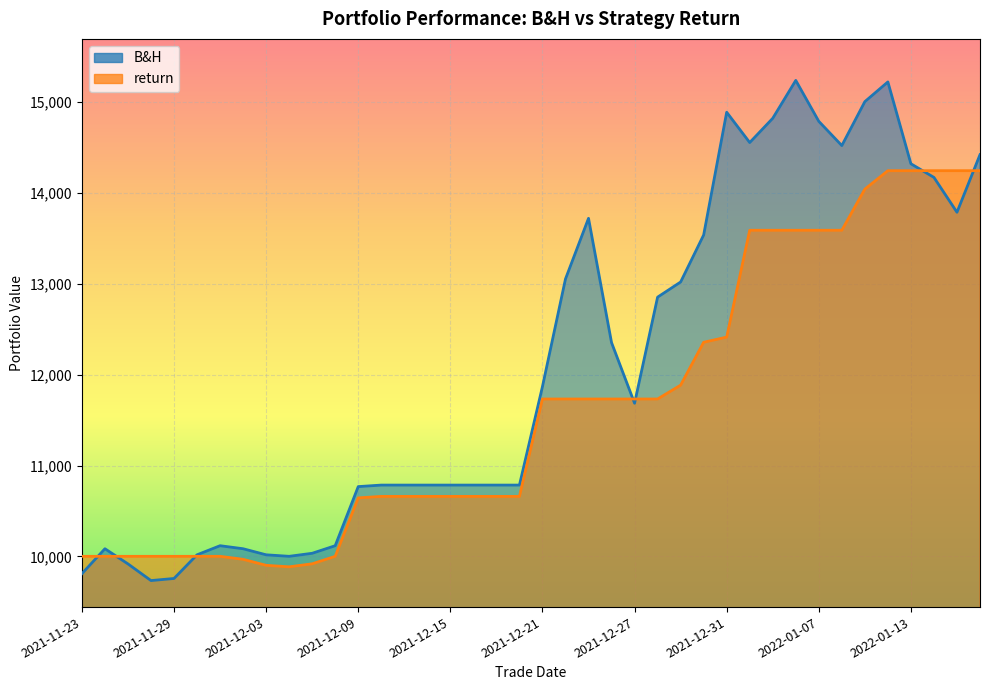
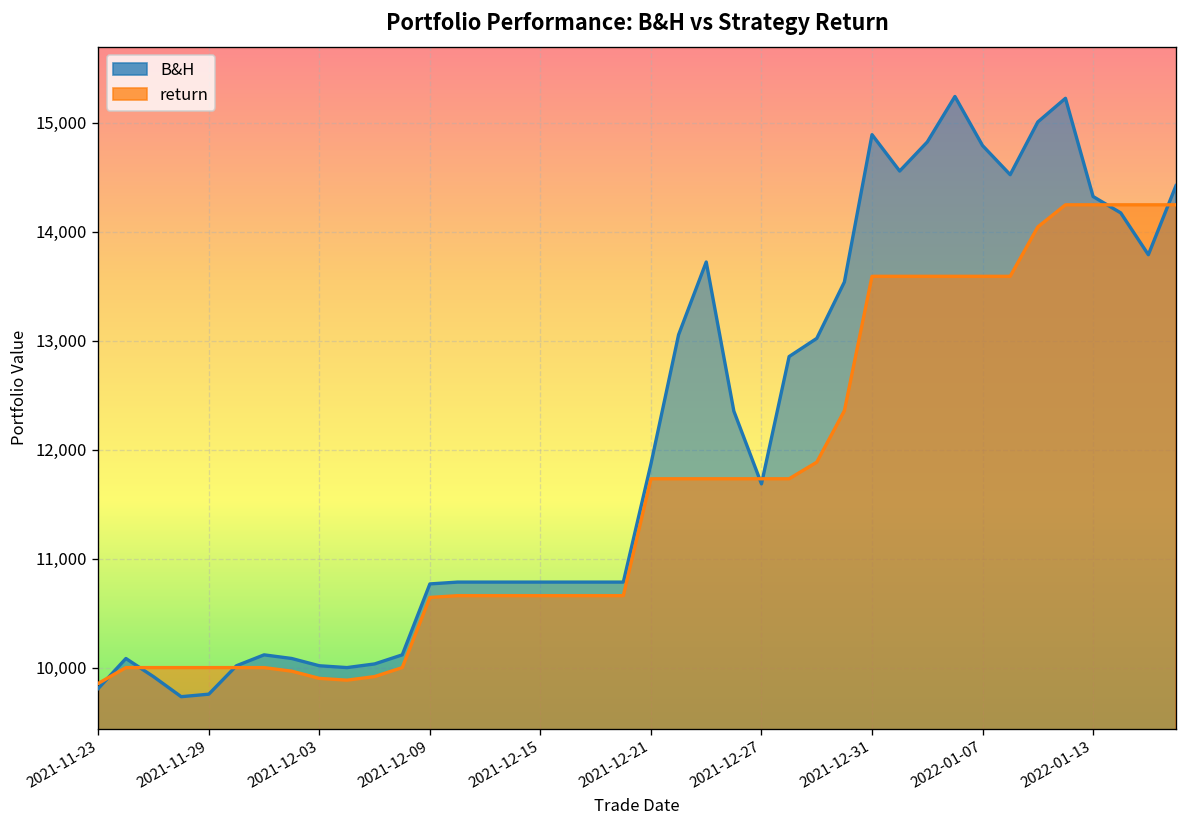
return, 2021-11-23: 10,000 -> 9,900
return, 2021-12-31: 12,400 -> 13,600
